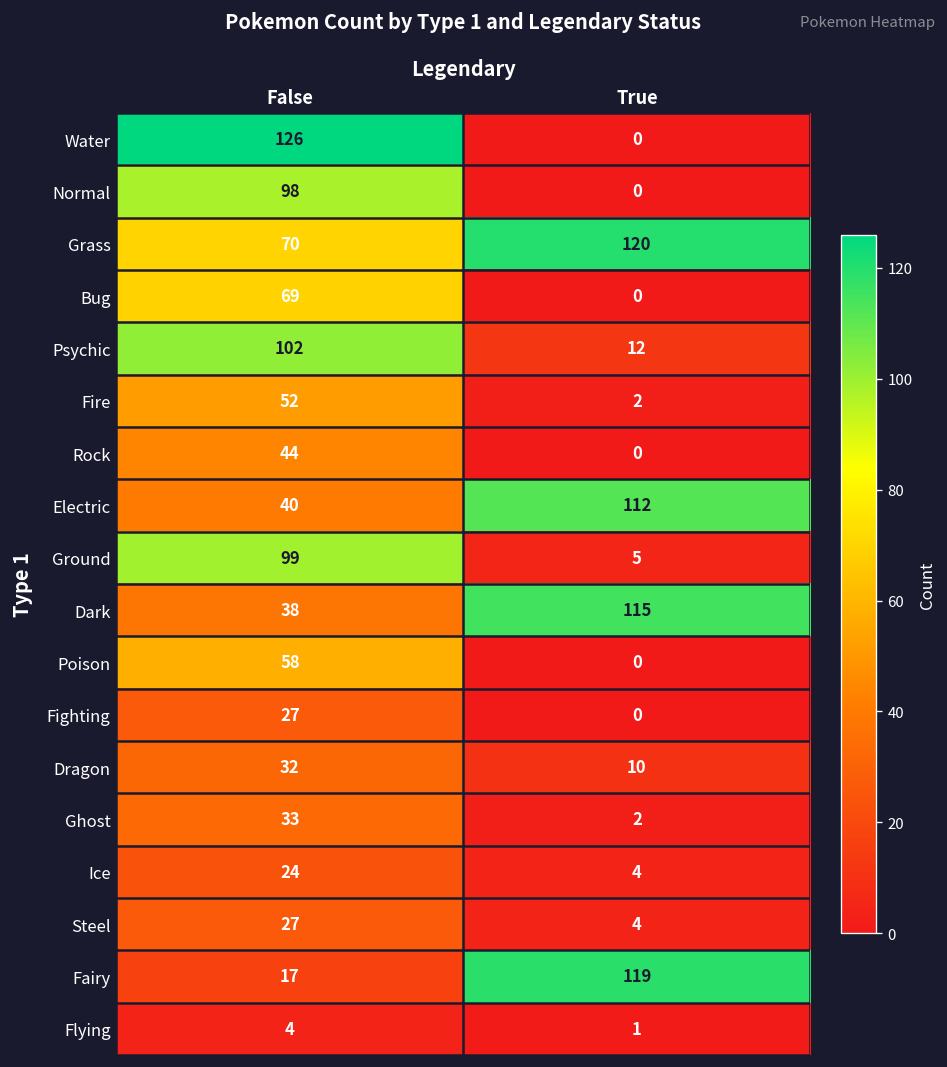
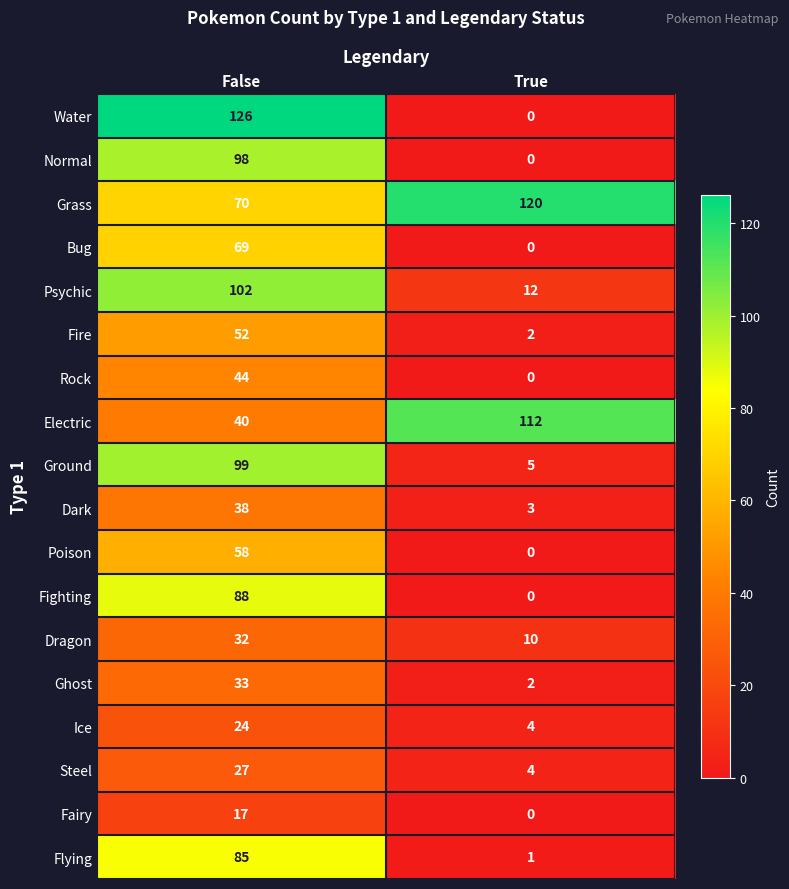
Dark, True: 115 -> 3
Fighting, False: 27 -> 88
Fairy, True: 119 -> 0
Flying, False: 4 -> 85
